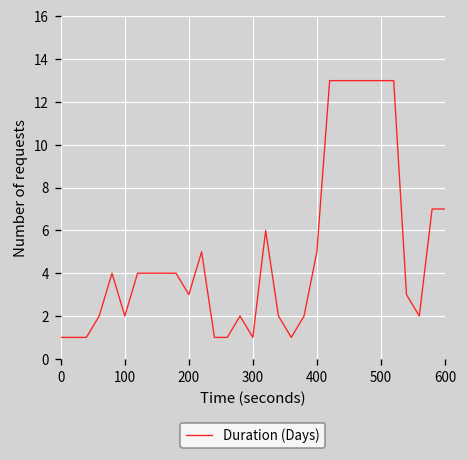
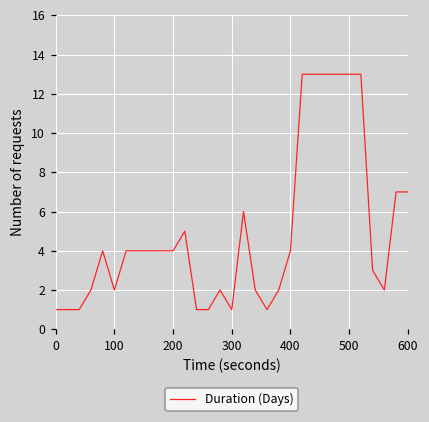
200: 3 -> 4
400: 5 -> 4
